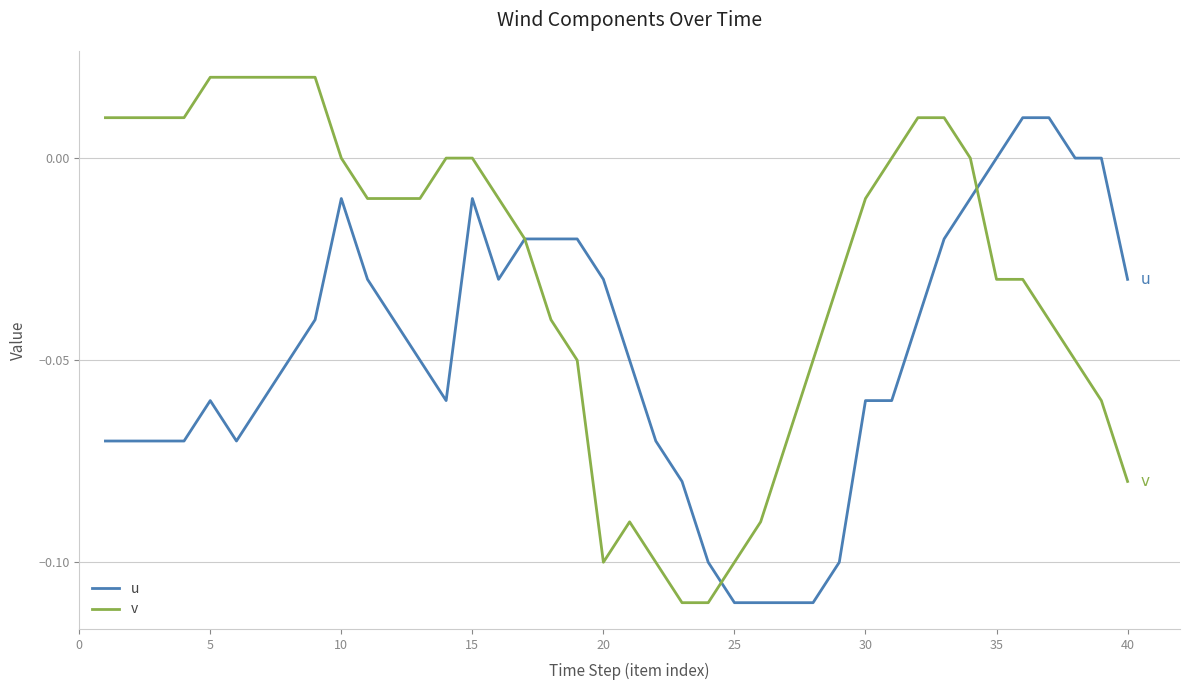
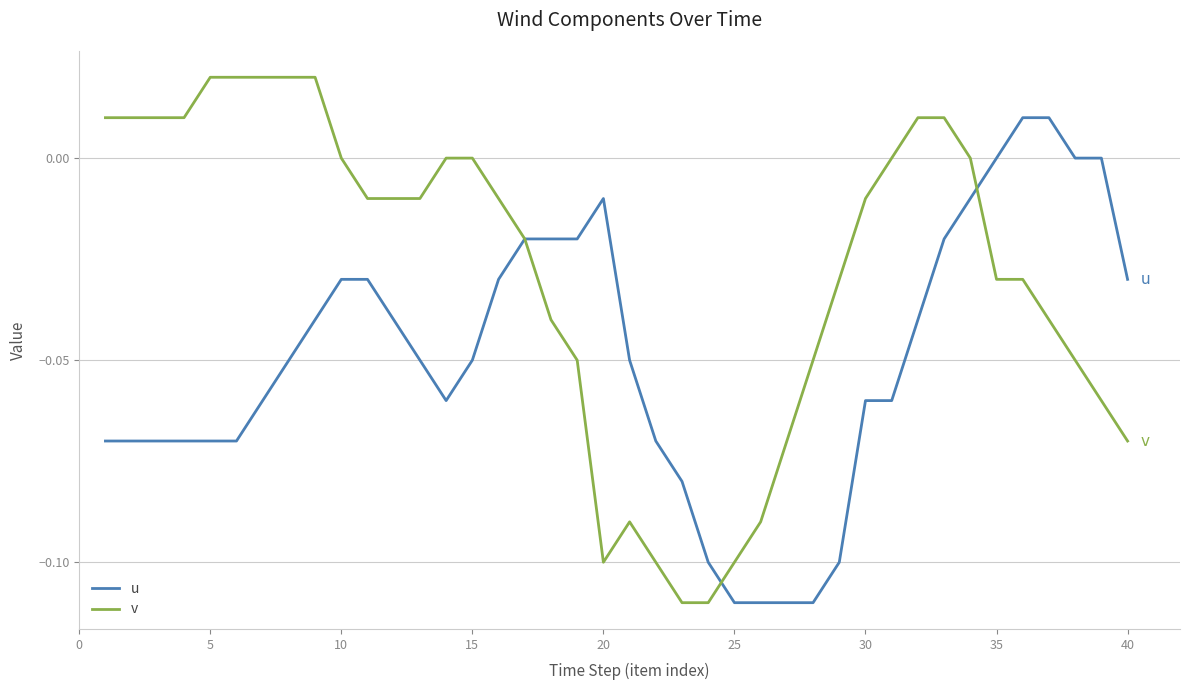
u, 5: -0.06 -> -0.07
u, 10: -0.01 -> -0.03
u, 15: -0.01 -> -0.05
u, 20: -0.03 -> -0.01
v, 40: -0.08 -> -0.07
